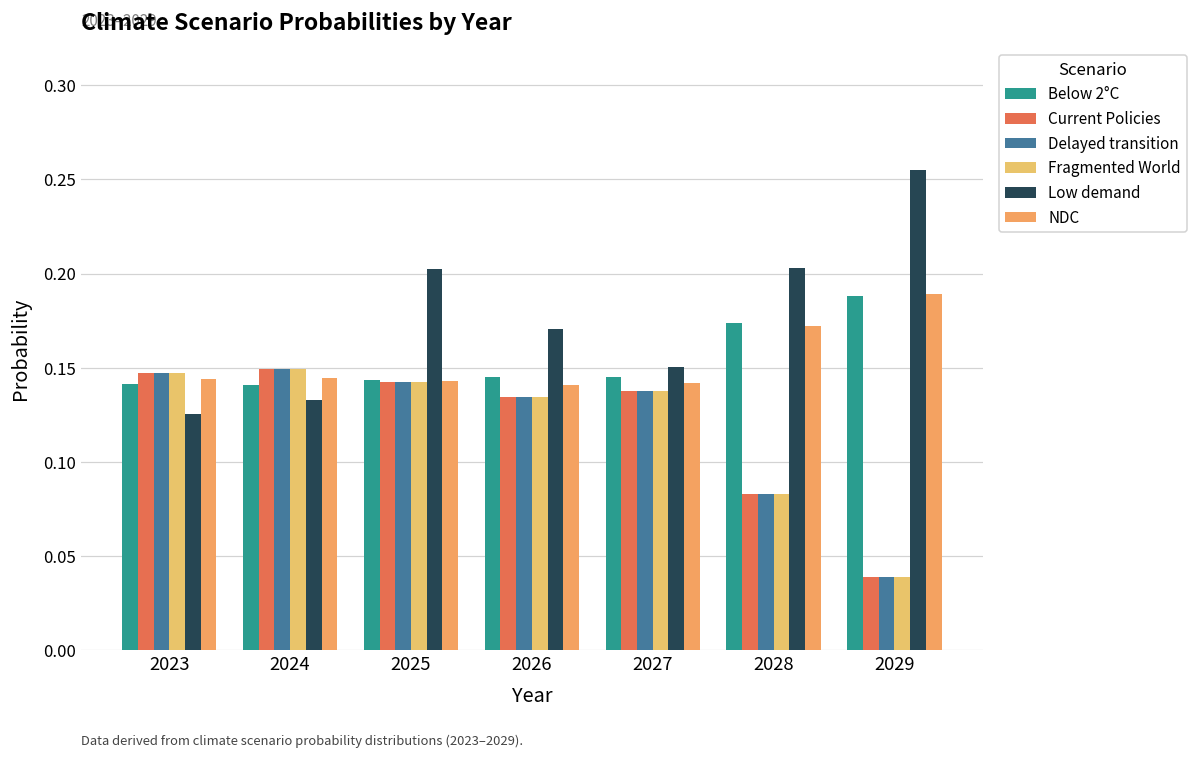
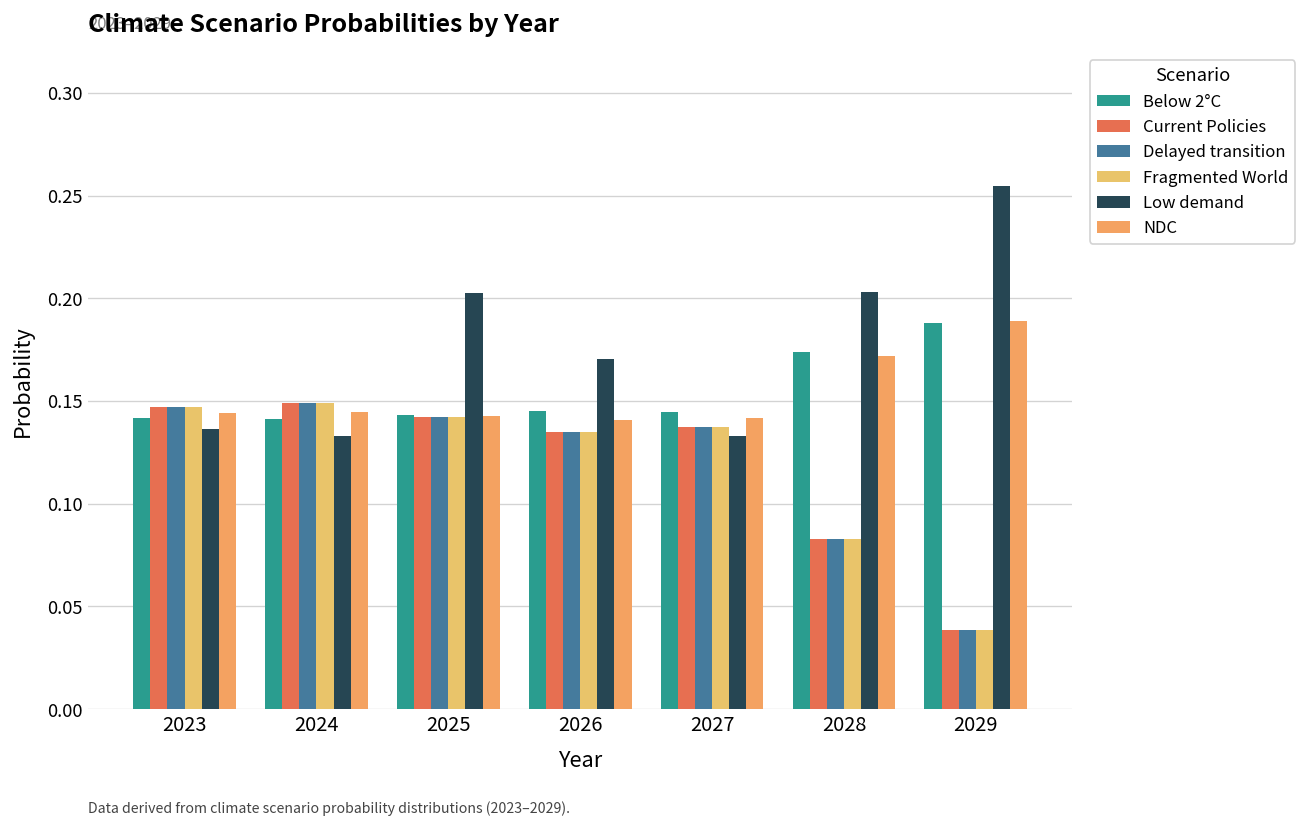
Low demand, 2023: 0.125 -> 0.136
Low demand, 2027: 0.150 -> 0.133
